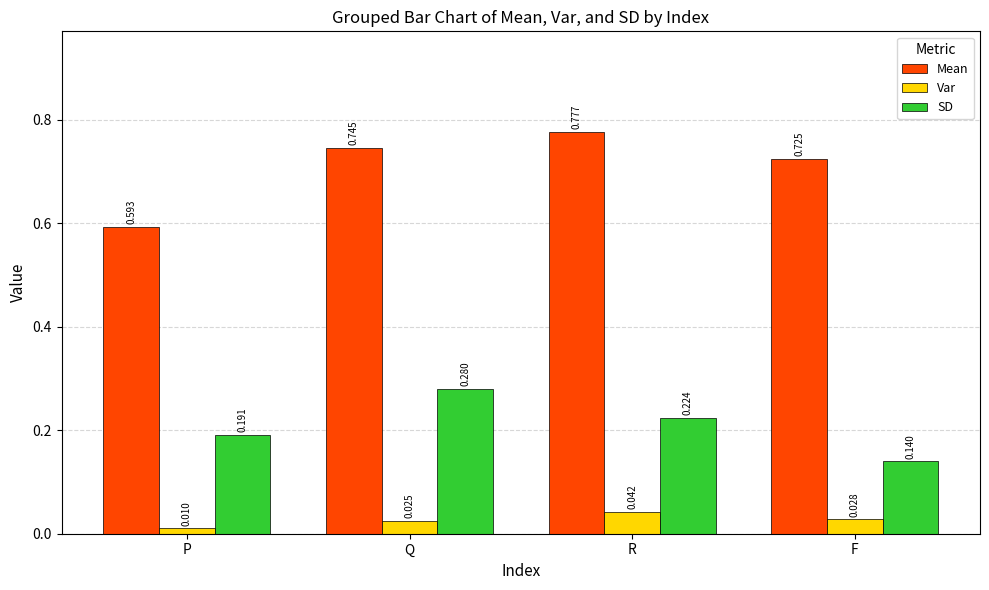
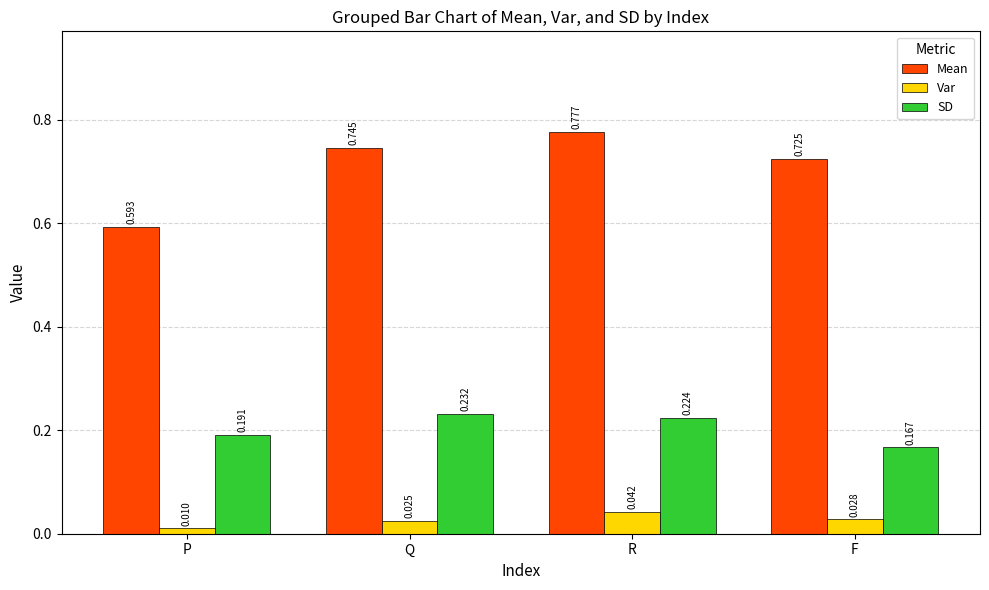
SD, Q: 0.280 -> 0.232
SD, F: 0.140 -> 0.167
